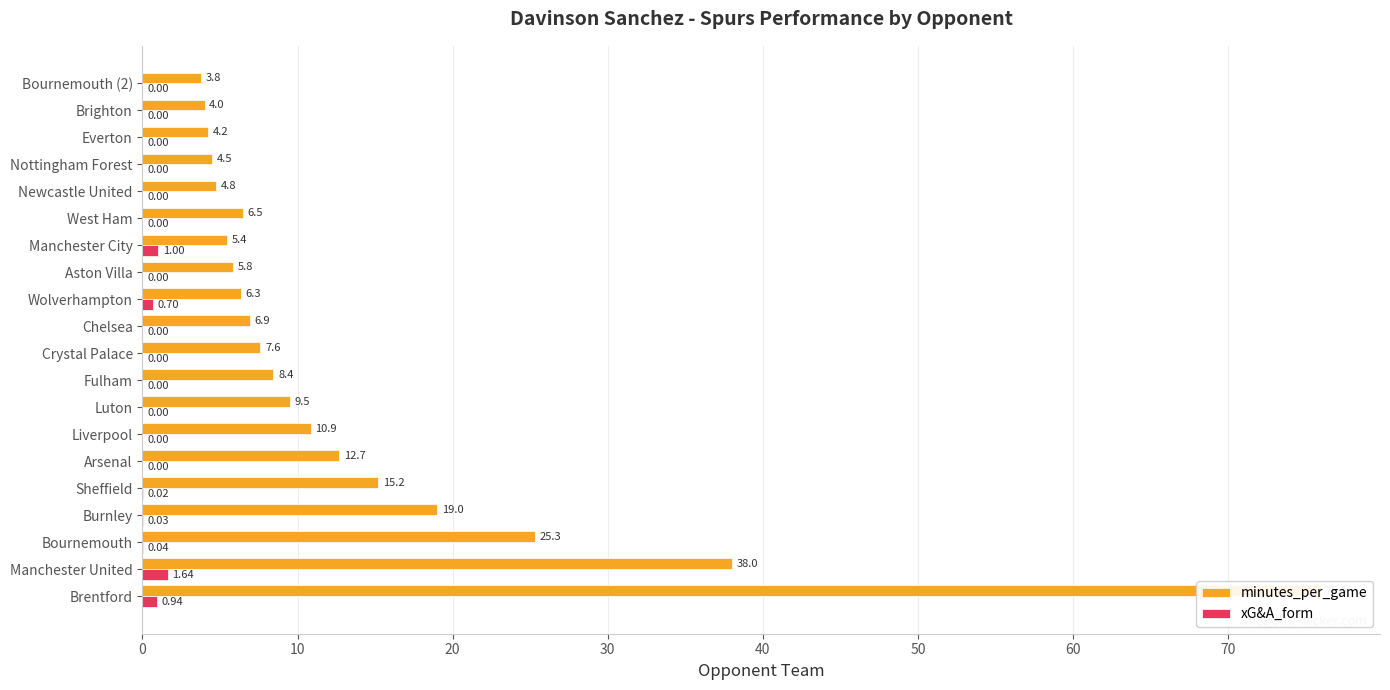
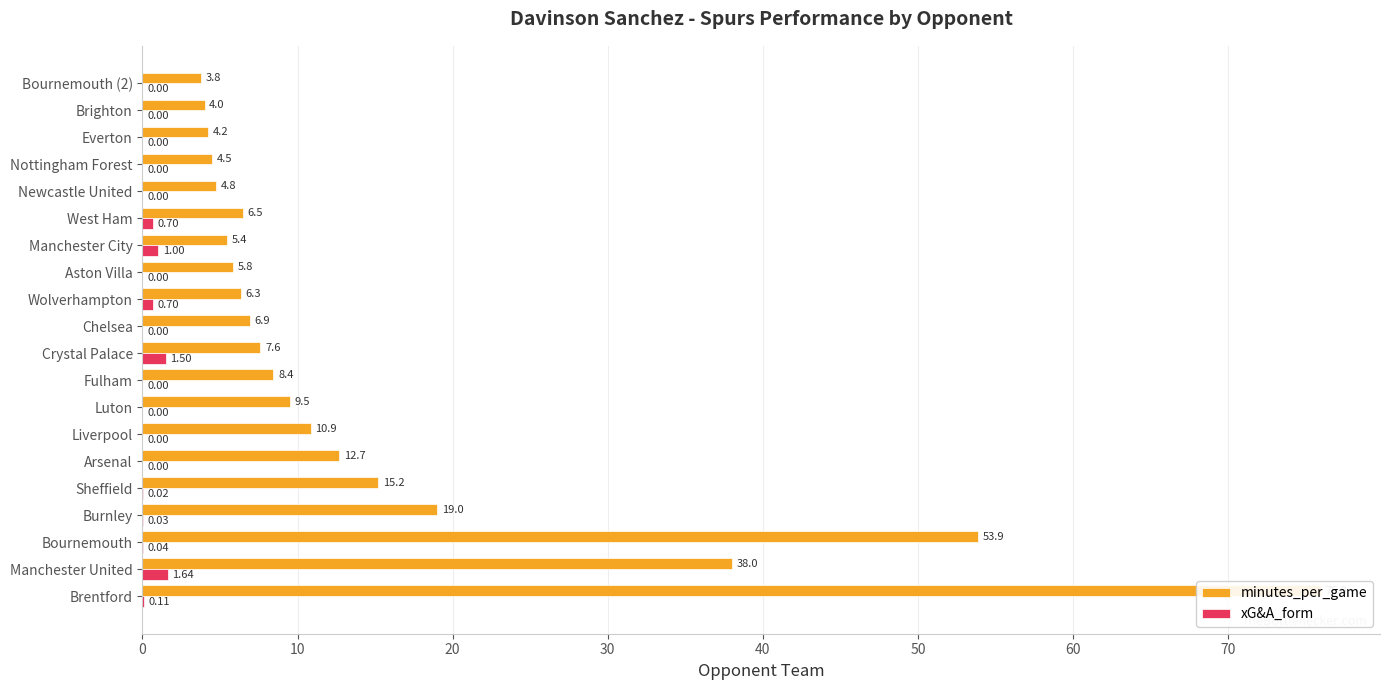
xG&A_form, West Ham: 0.00 -> 0.70
xG&A_form, Crystal Palace: 0.00 -> 1.50
minutes_per_game, Bournemouth: 25.3 -> 53.9
xG&A_form, Brentford: 0.94 -> 0.11
